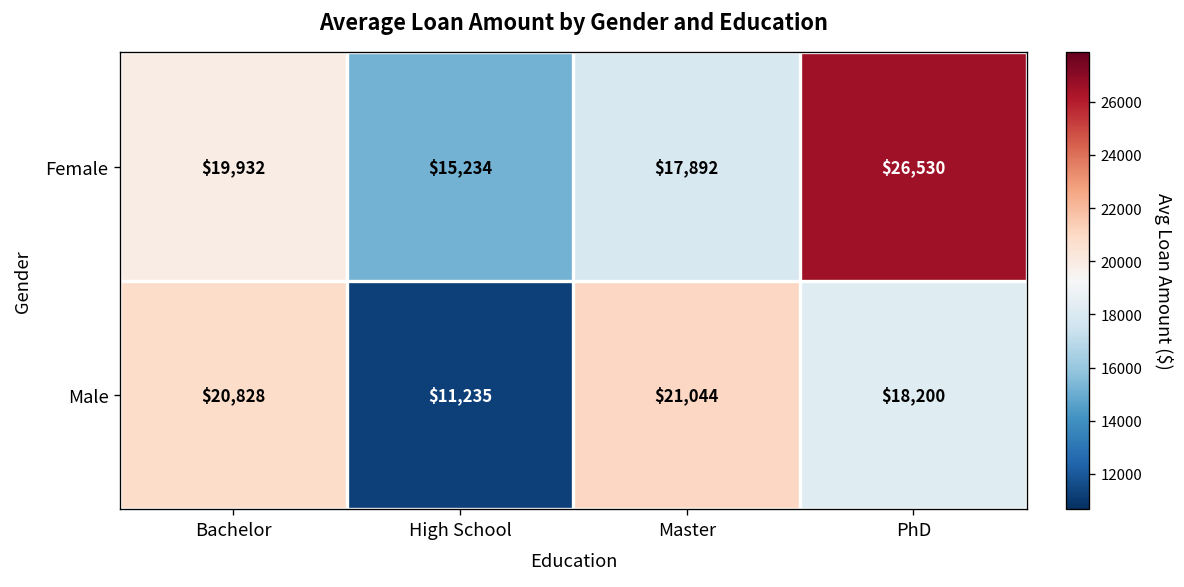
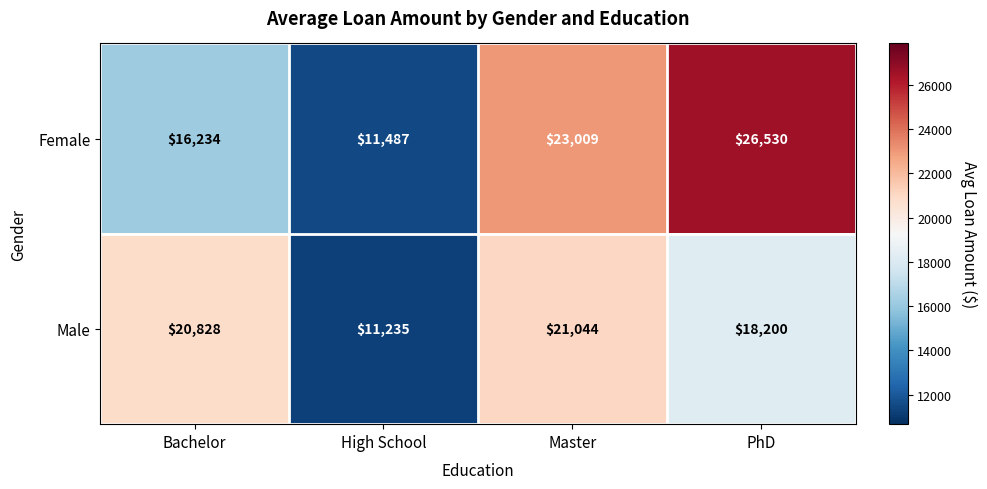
Female, Bachelor: $19,932 -> $16,234
Female, High School: $15,234 -> $11,487
Female, Master: $17,892 -> $23,009
